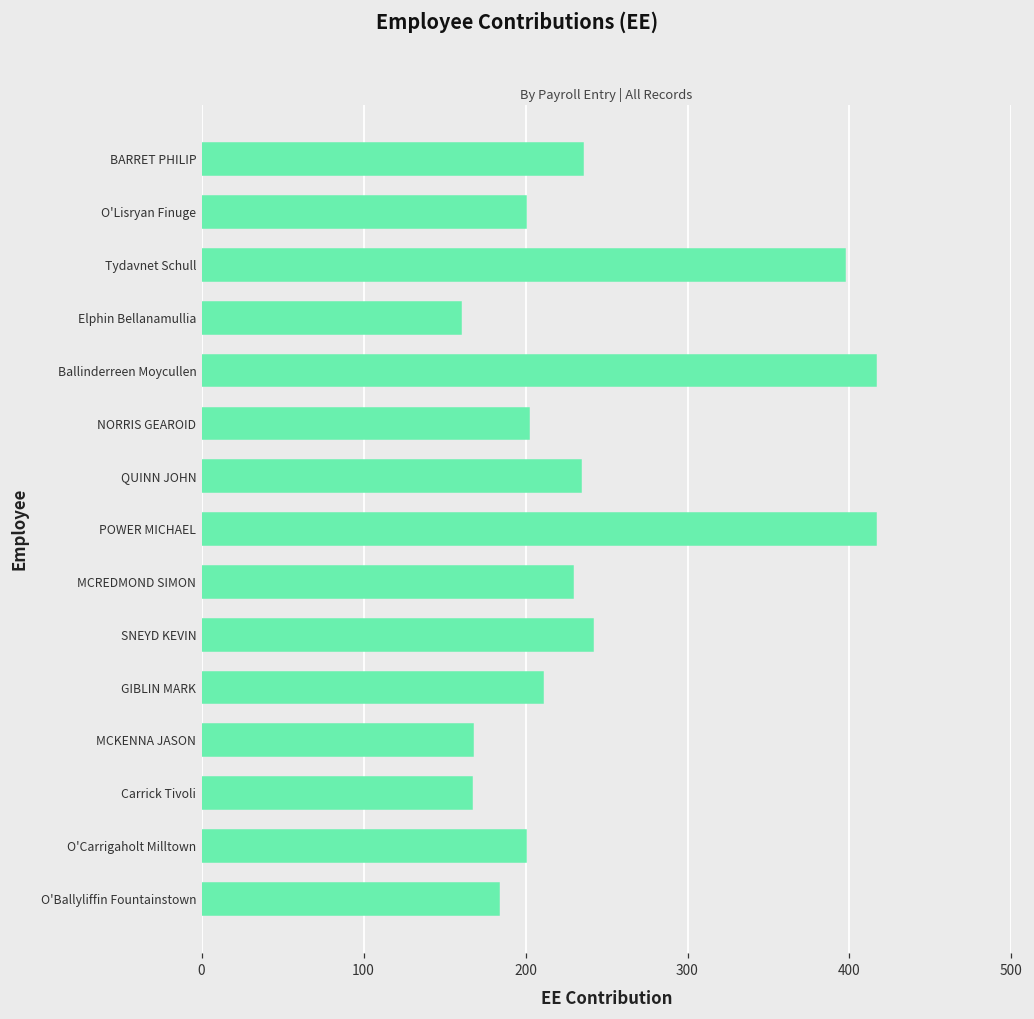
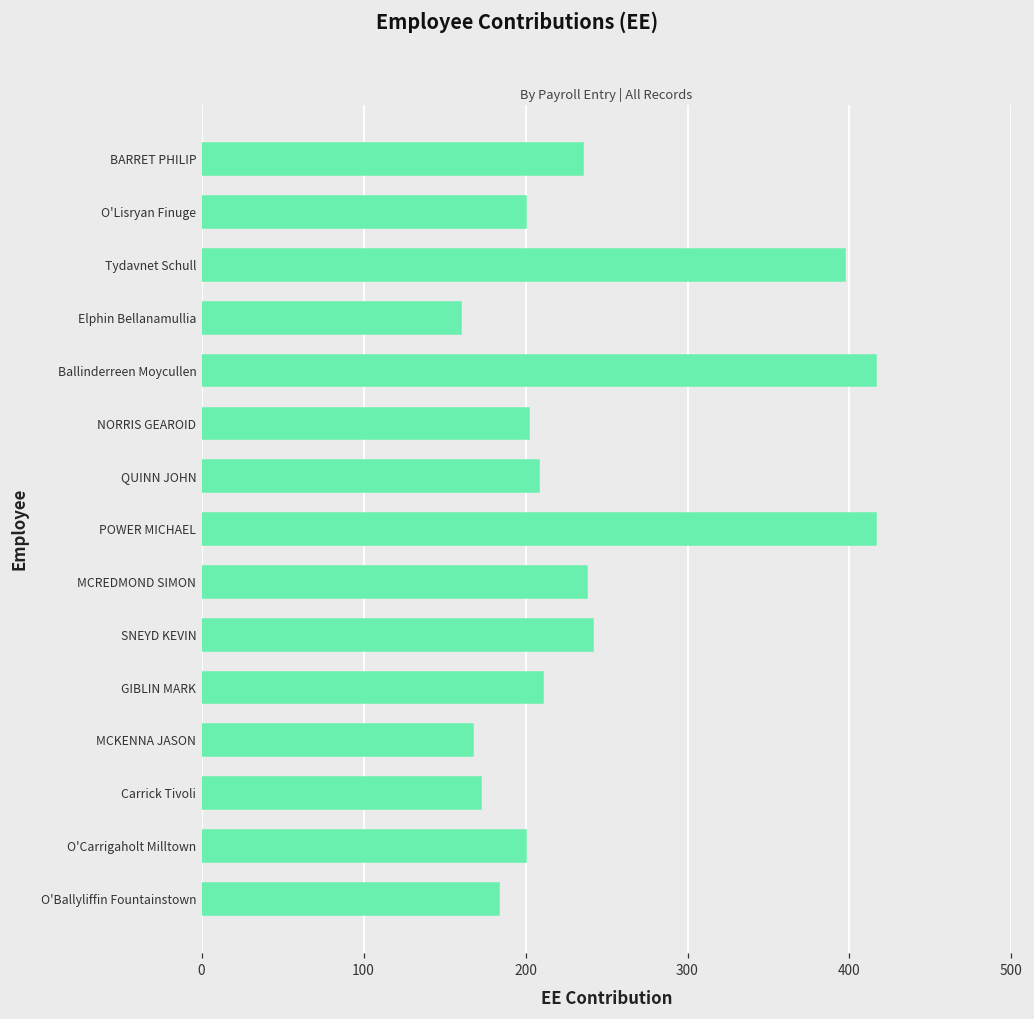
QUINN JOHN: 234 -> 208
MCREDMOND SIMON: 229 -> 238
Carrick Tivoli: 167 -> 172
